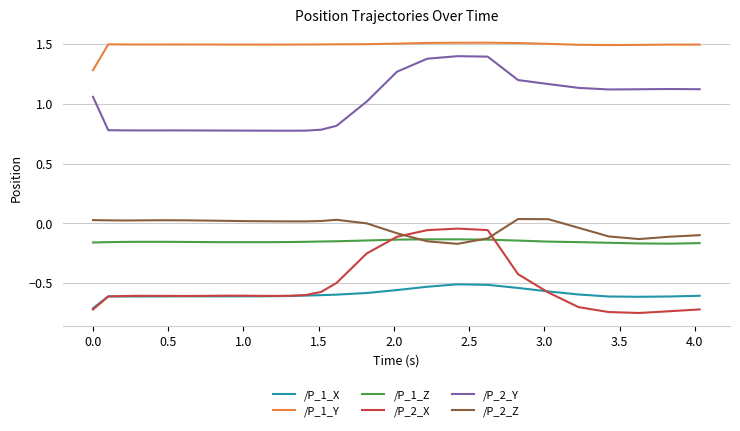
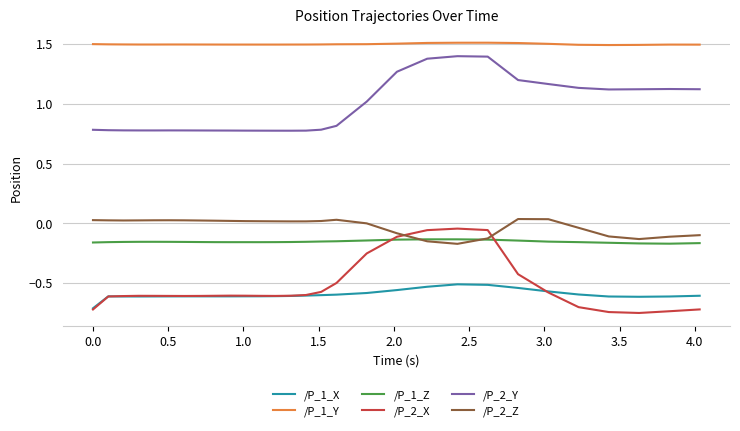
/P_1_Y, 0.0: 1.28 -> 1.50
/P_2_Y, 0.0: 1.06 -> 0.78
